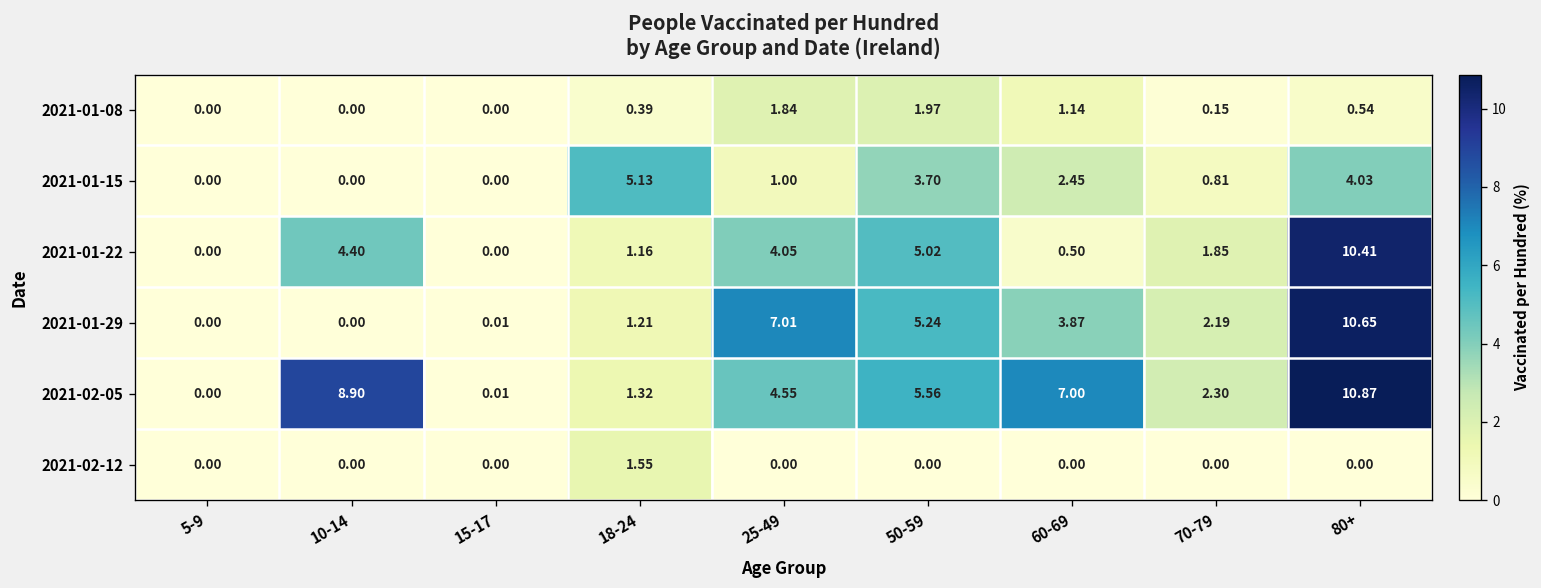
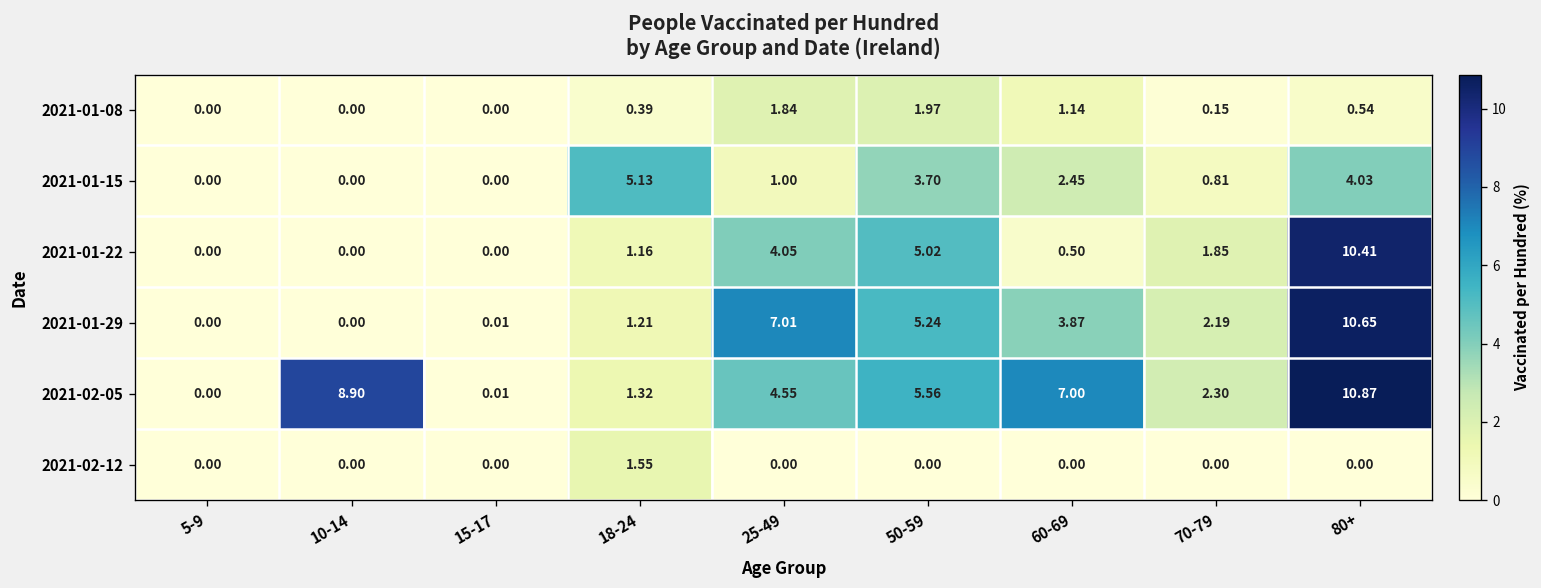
2021-01-22, 10-14: 4.40 -> 0.00
